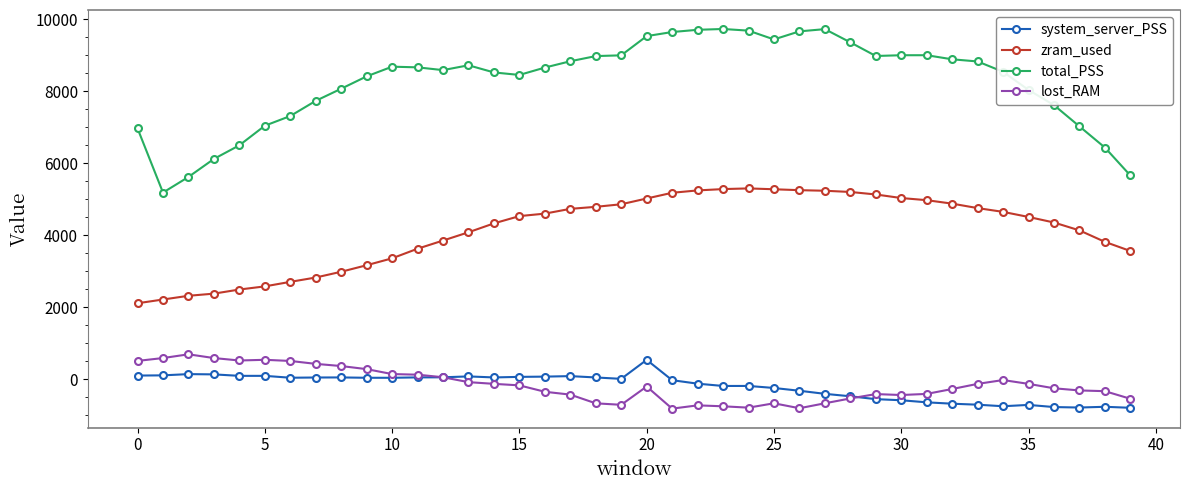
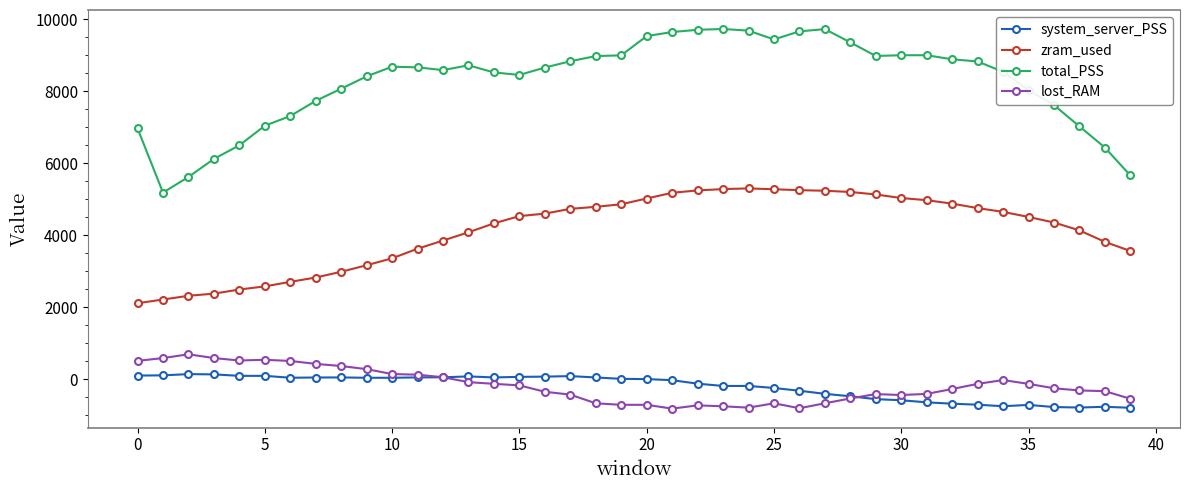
system_server_PSS, 20: 500 -> 0
lost_RAM, 20: -200 -> -700
